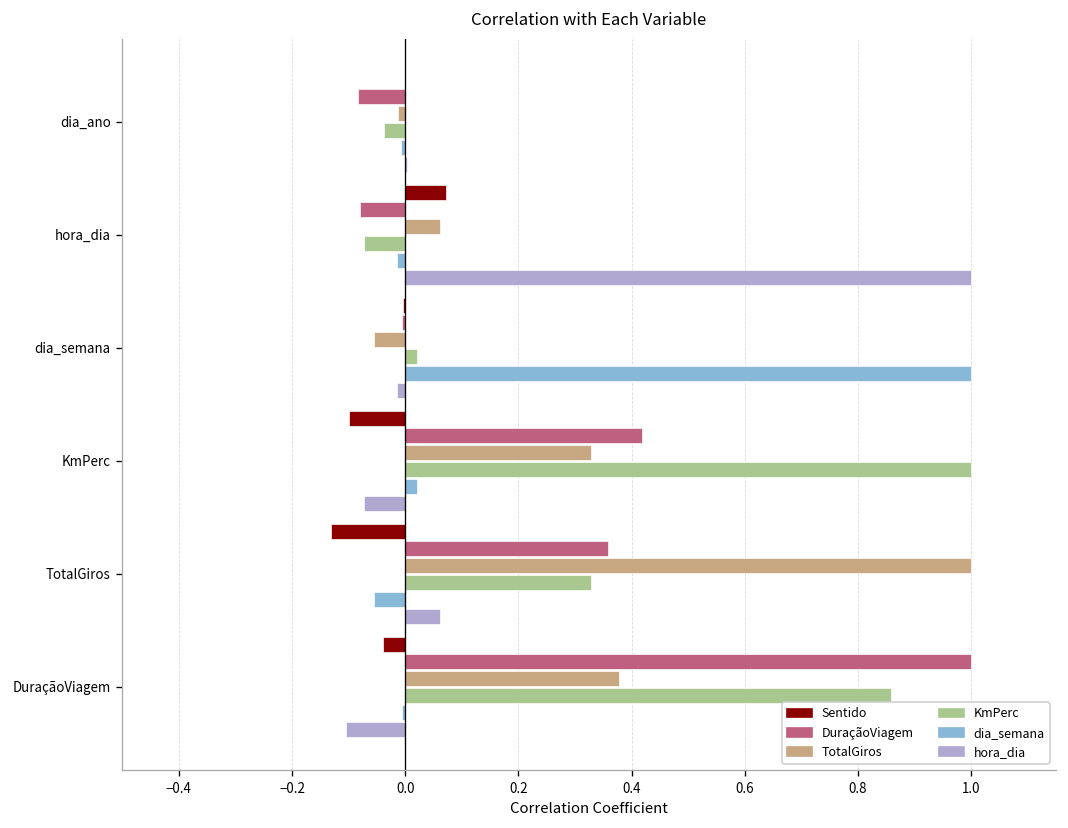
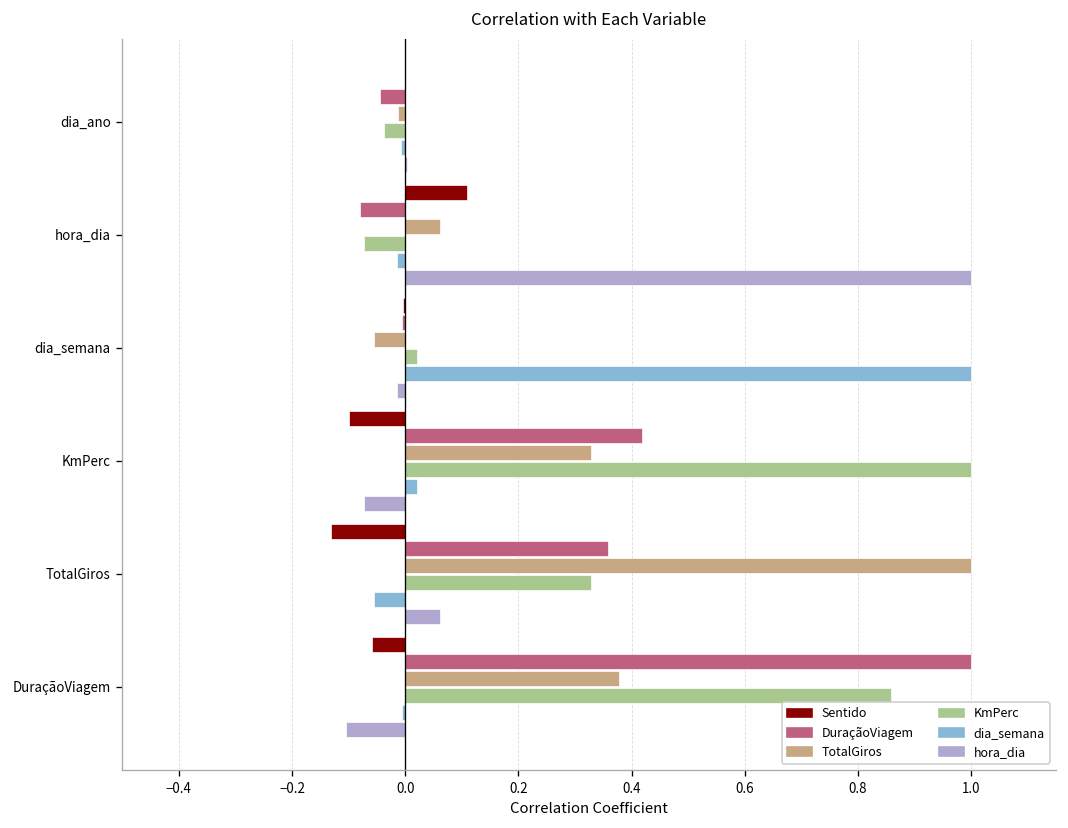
DuraçãoViagem, dia_ano: -0.08 -> -0.04
Sentido, hora_dia: 0.07 -> 0.11
Sentido, DuraçãoViagem: -0.04 -> -0.06
